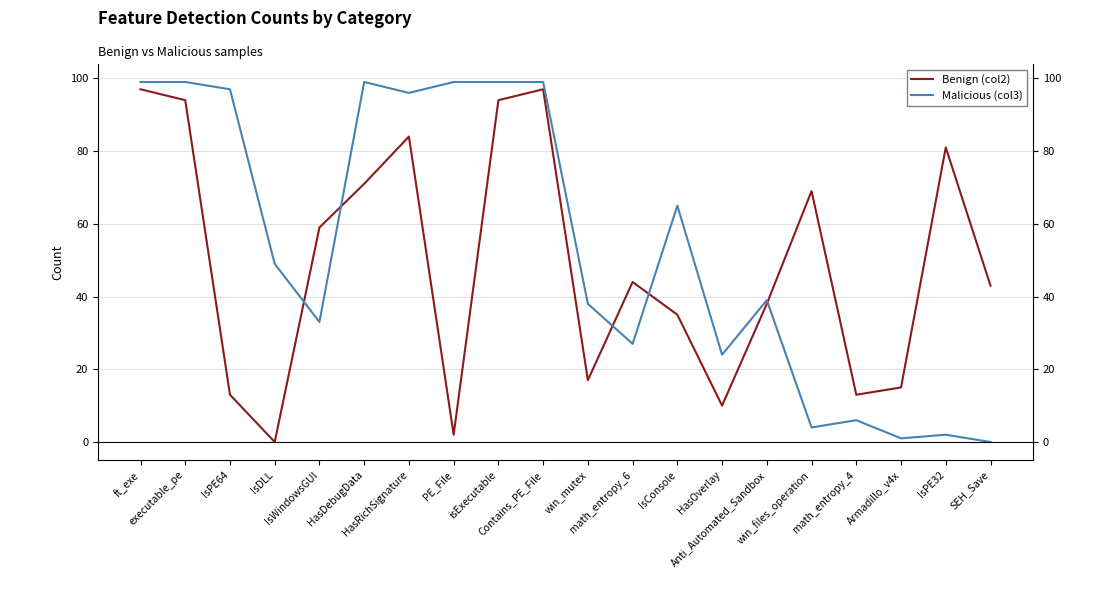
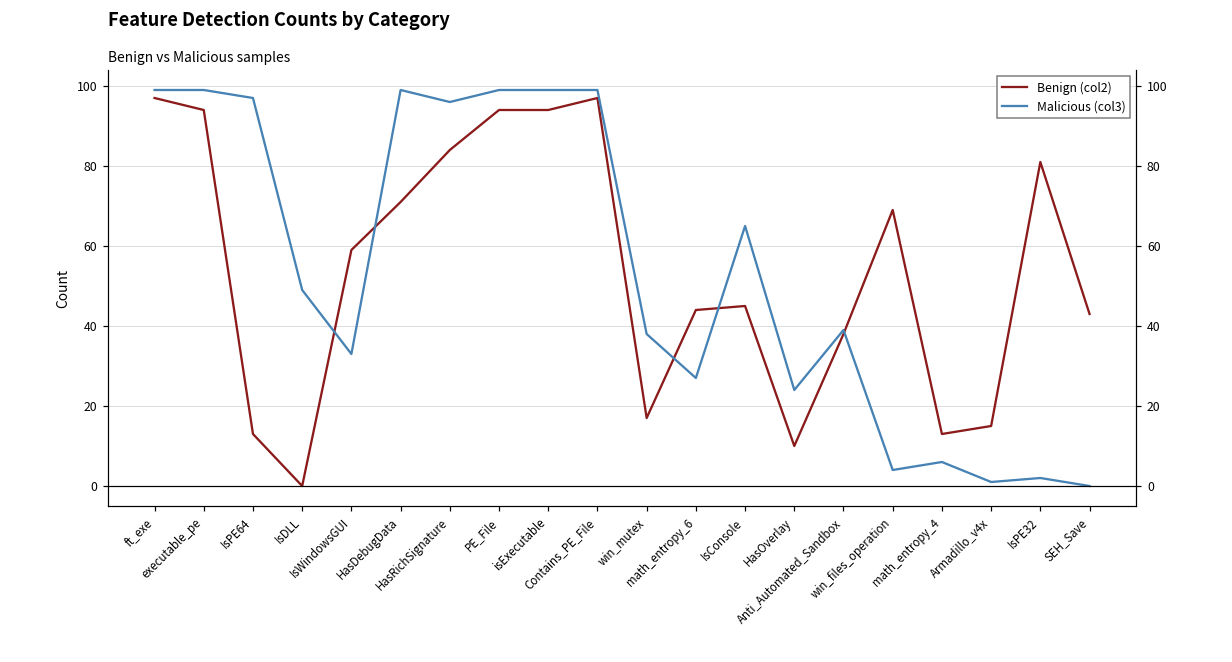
Benign (col2), PE_File: 2 -> 94
Benign (col2), IsConsole: 35 -> 45
